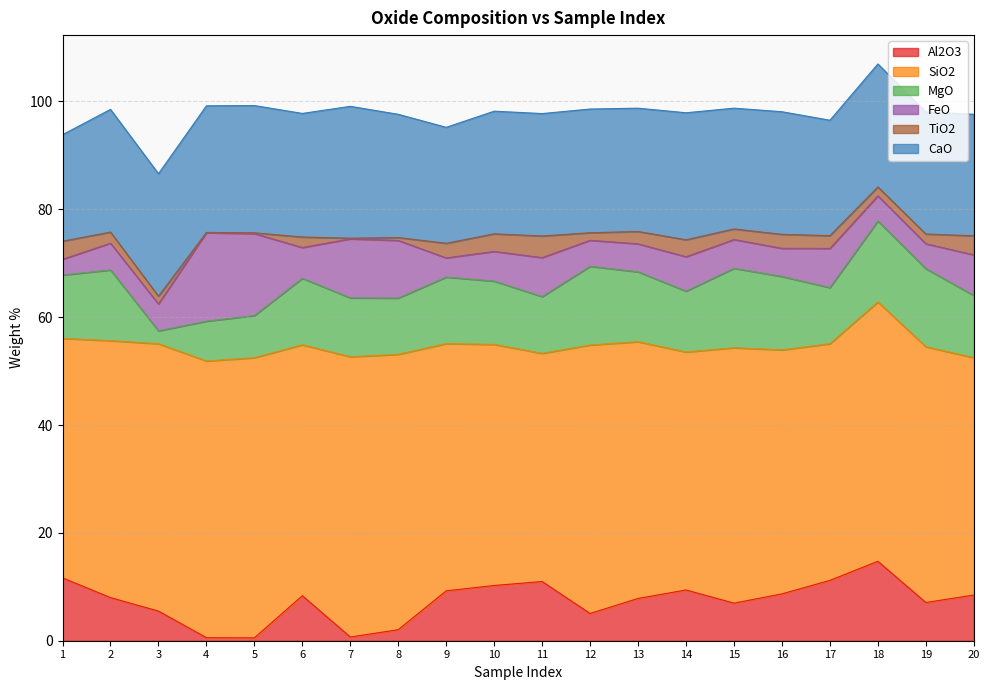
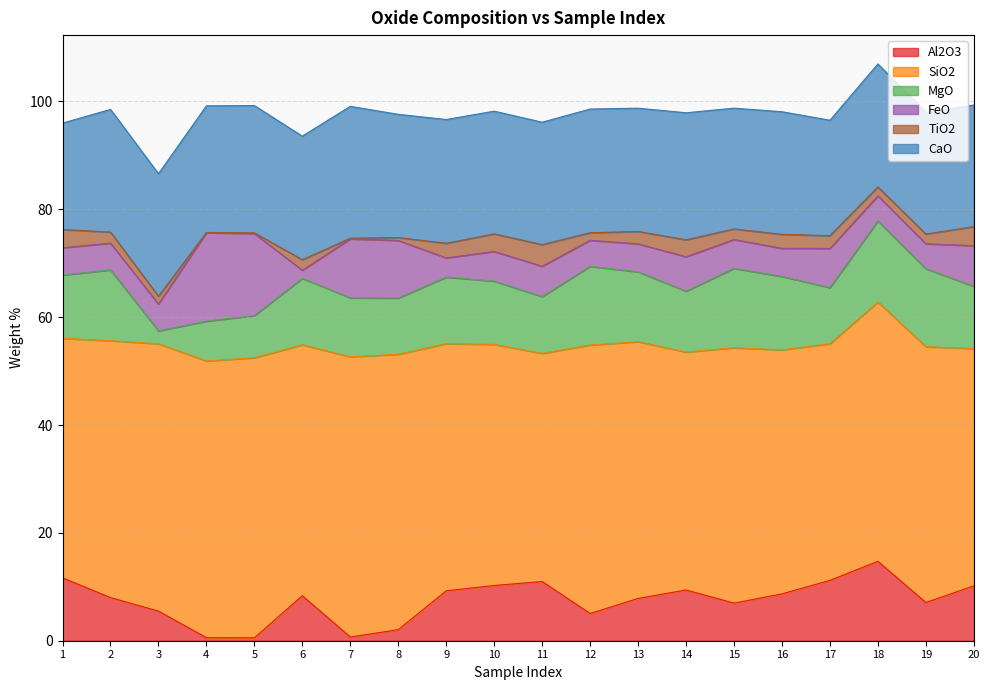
FeO, 1: 3 -> 5
FeO, 6: 6 -> 1
CaO, 9: 22 -> 23
FeO, 11: 7 -> 6
Al2O3, 20: 8 -> 10
